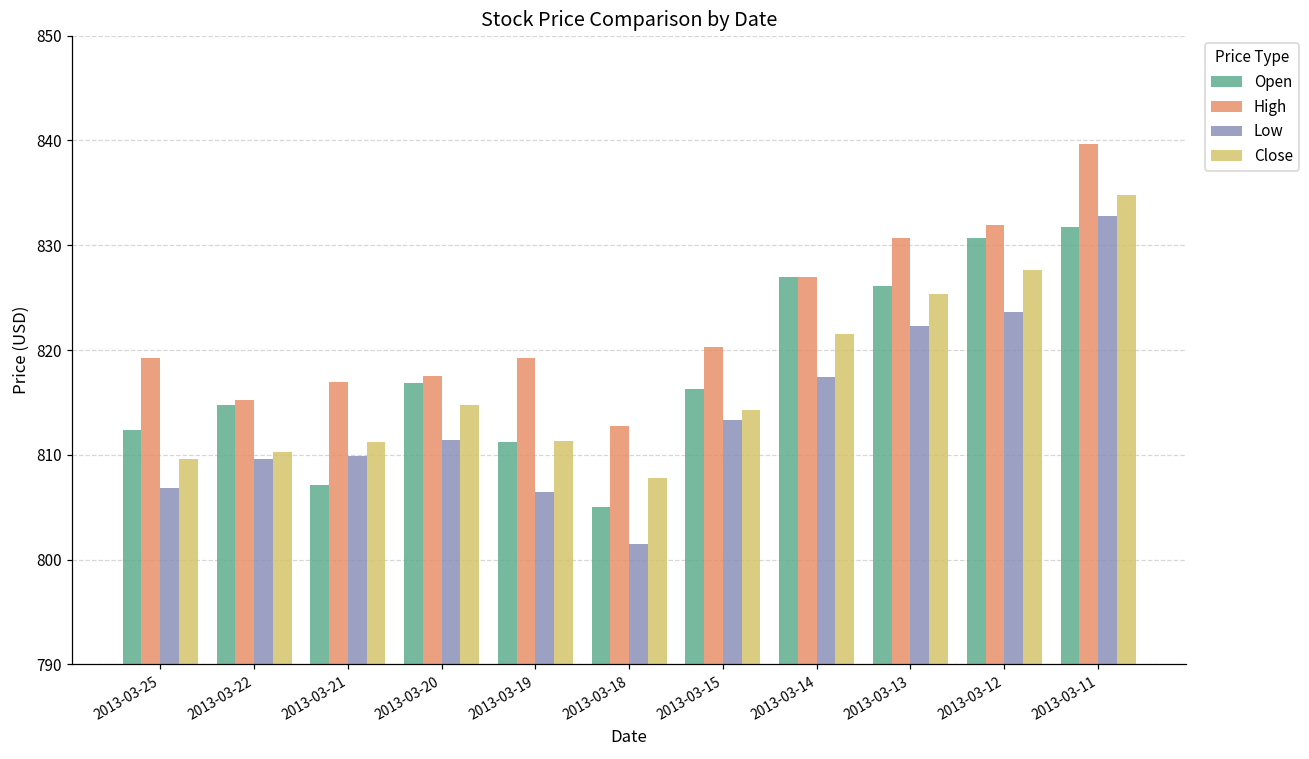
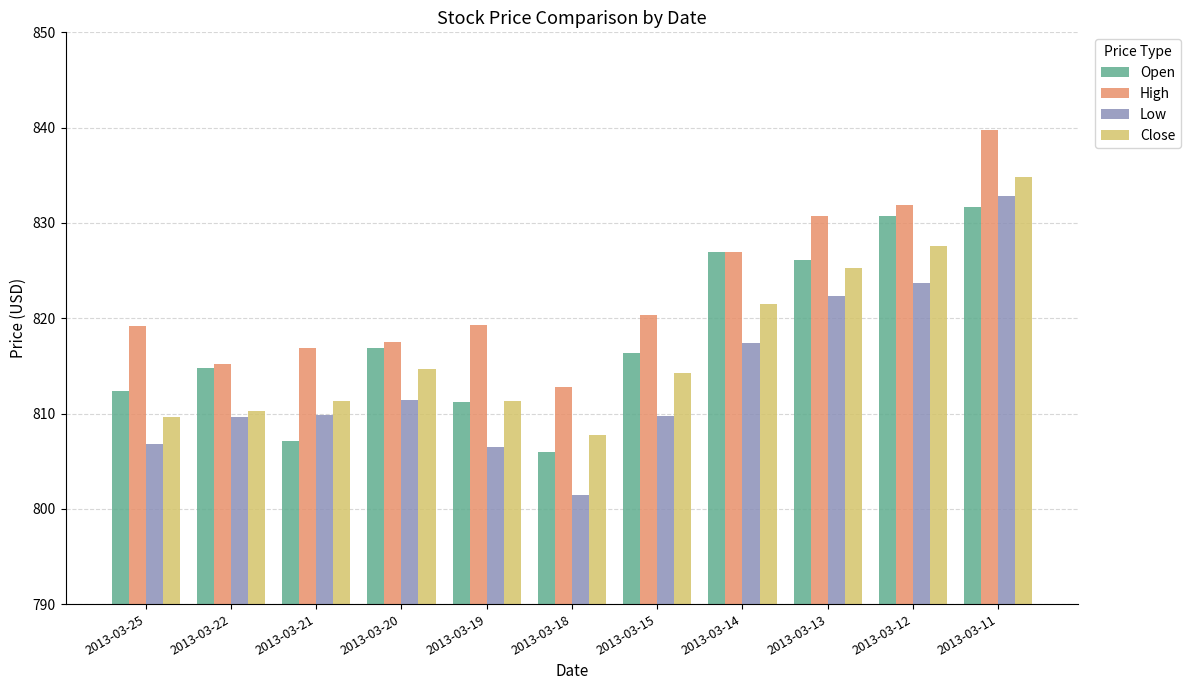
Open, 2013-03-18: 805 -> 806
Low, 2013-03-15: 813 -> 810
